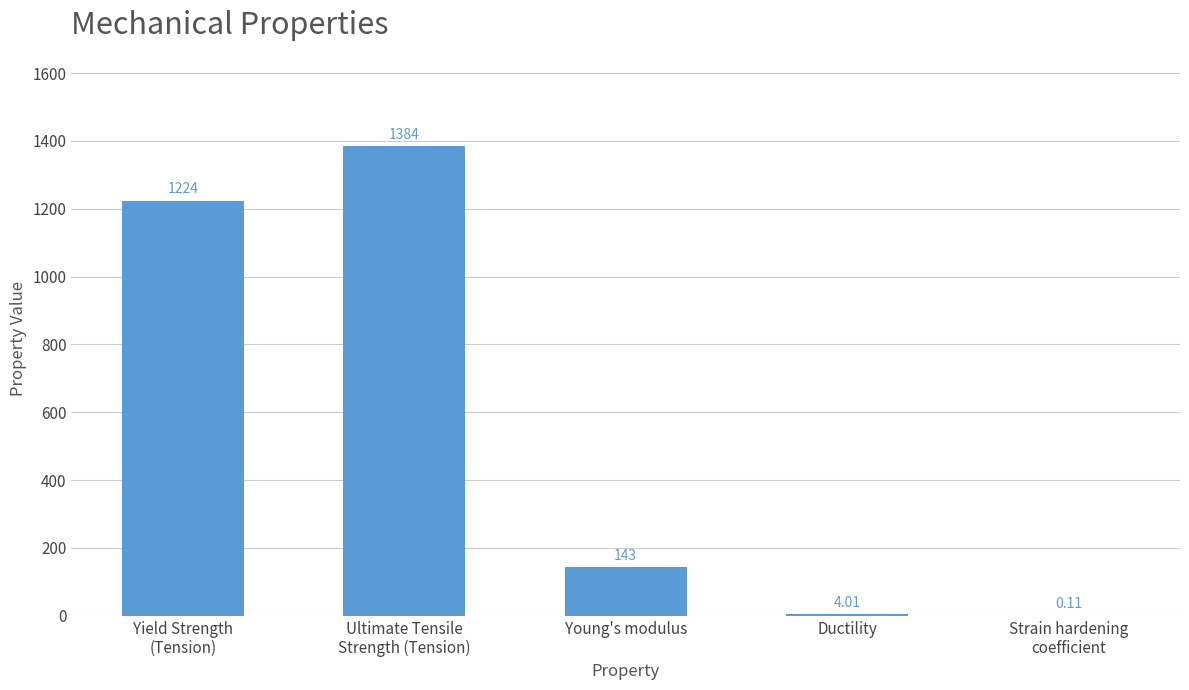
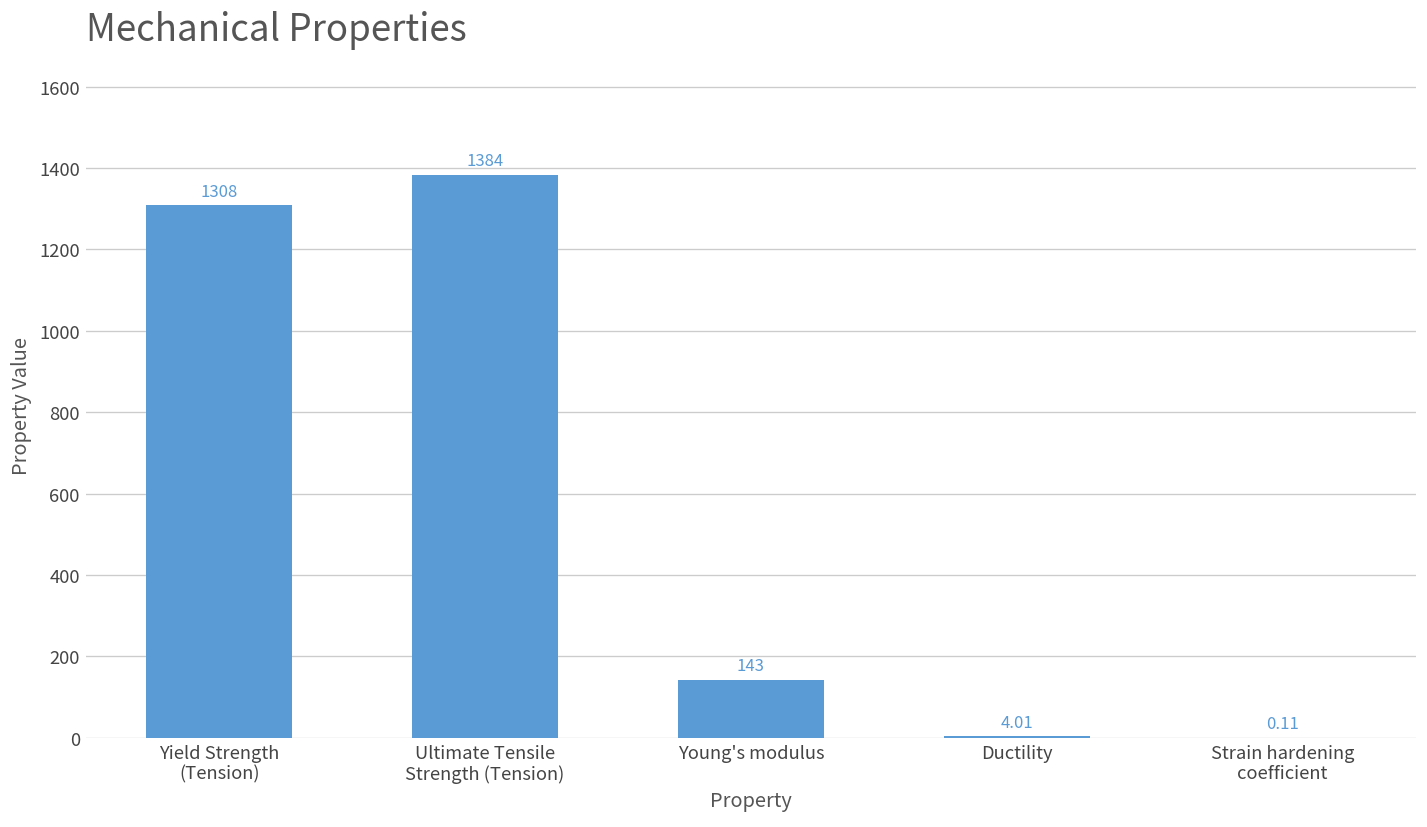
Yield Strength (Tension): 1224 -> 1308
